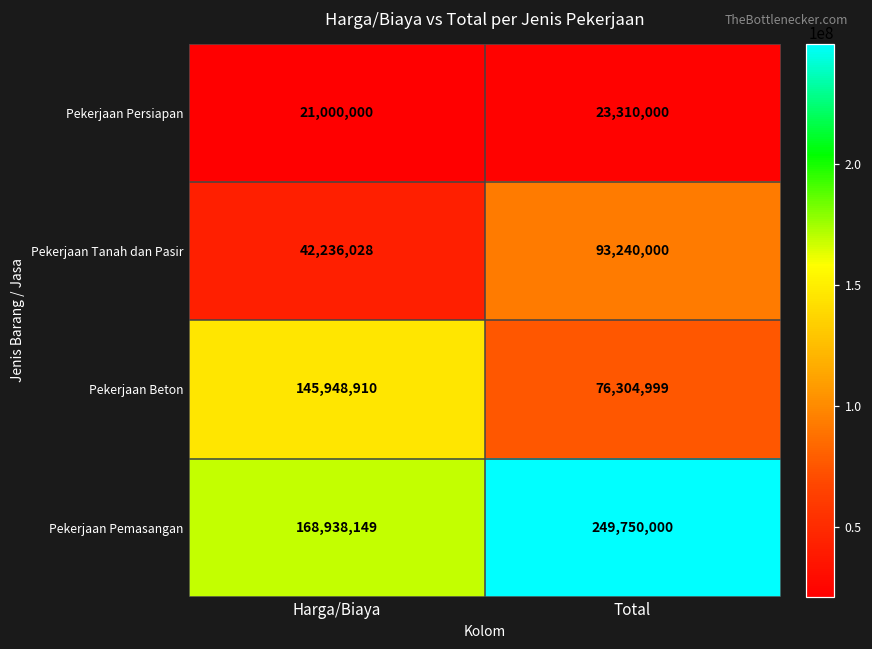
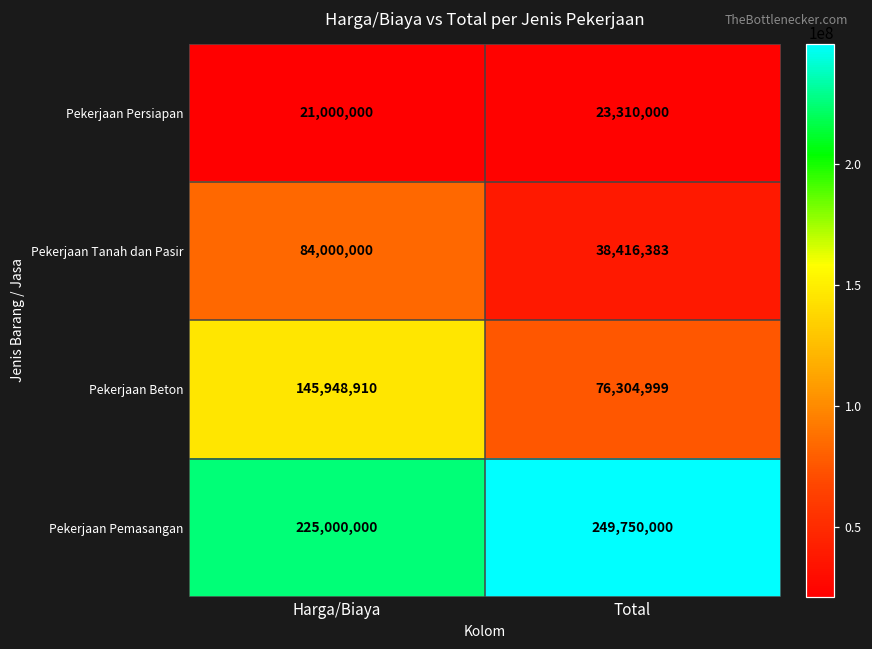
Pekerjaan Tanah dan Pasir, Harga/Biaya: 42,236,028 -> 84,000,000
Pekerjaan Tanah dan Pasir, Total: 93,240,000 -> 38,416,383
Pekerjaan Pemasangan, Harga/Biaya: 168,938,149 -> 225,000,000
